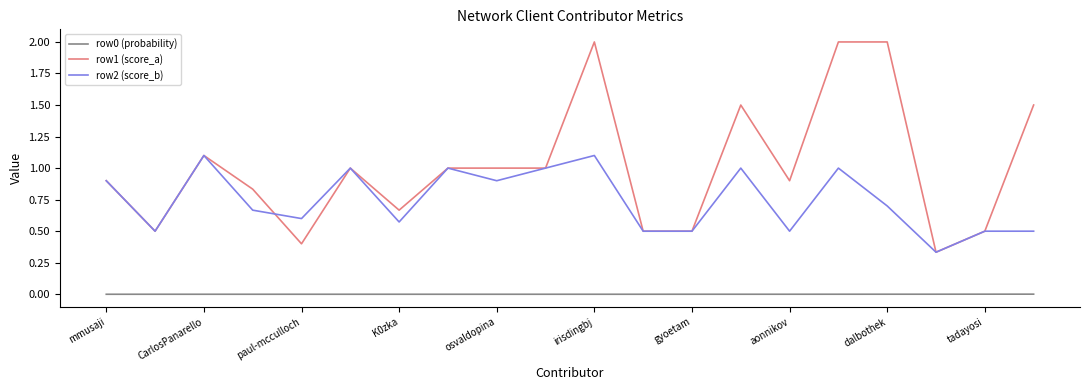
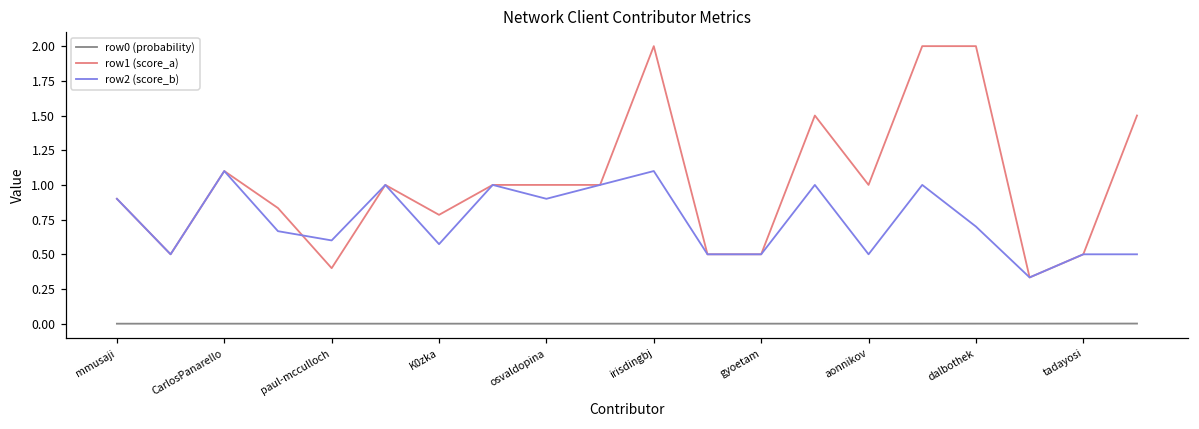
row1 (score_a), K0zka: 0.67 -> 0.78
row1 (score_a), aonnikov: 0.9 -> 1.0
